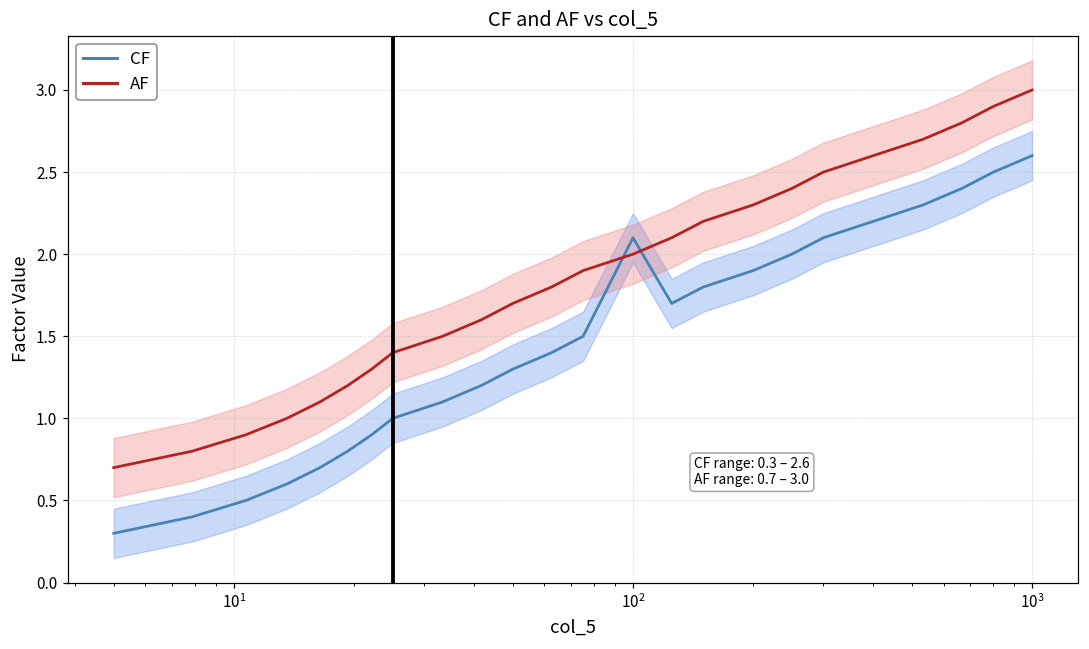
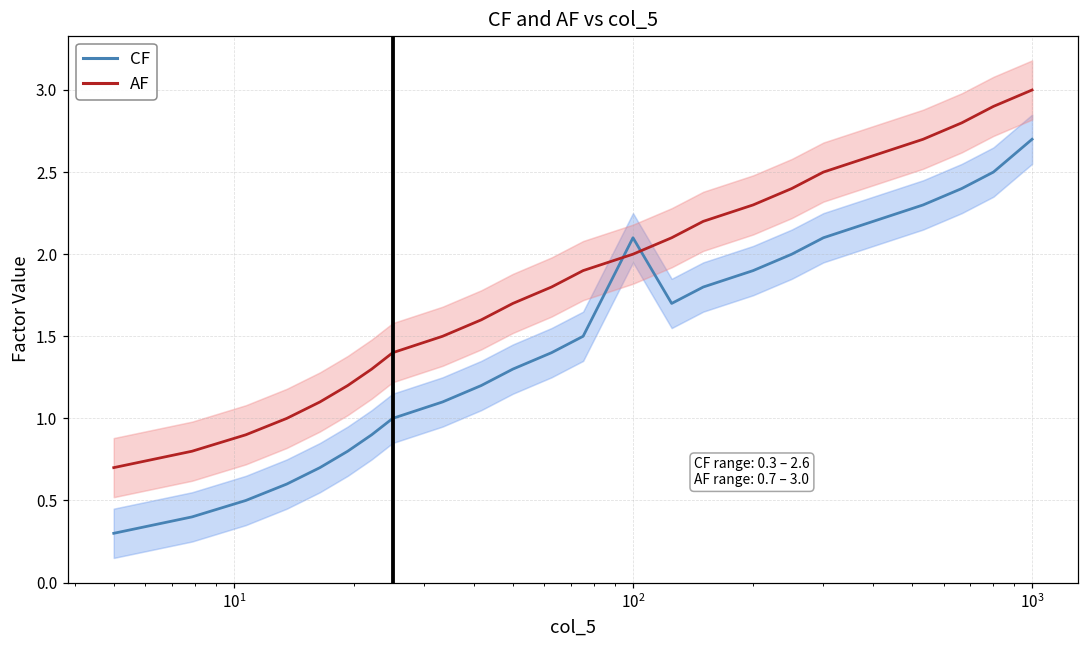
CF, 10^3: 2.6 -> 2.7
